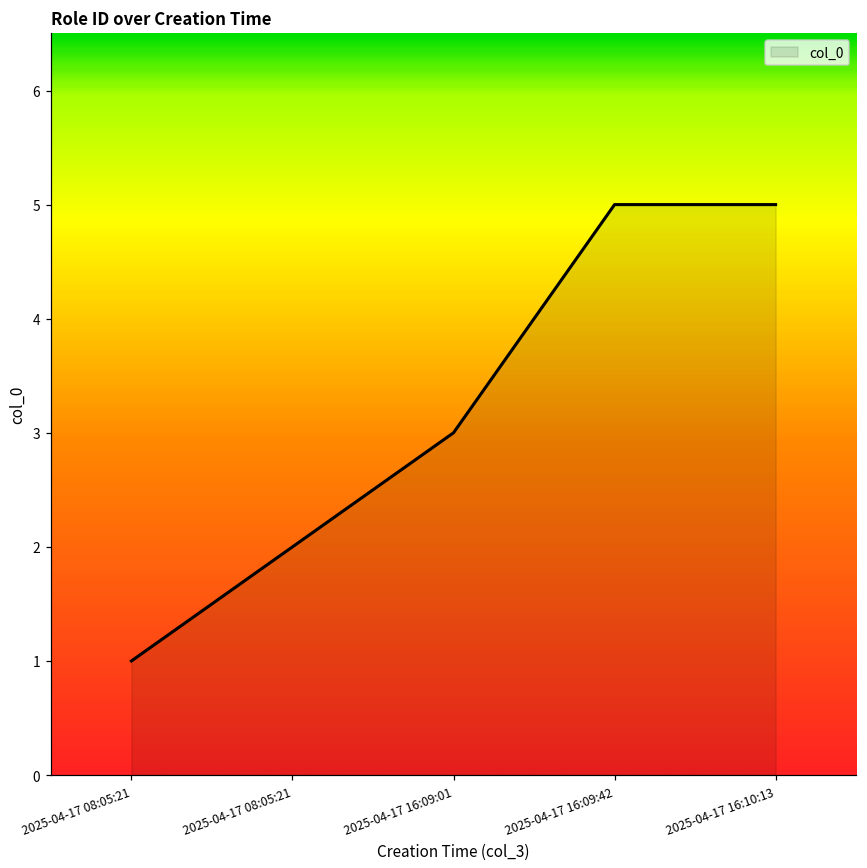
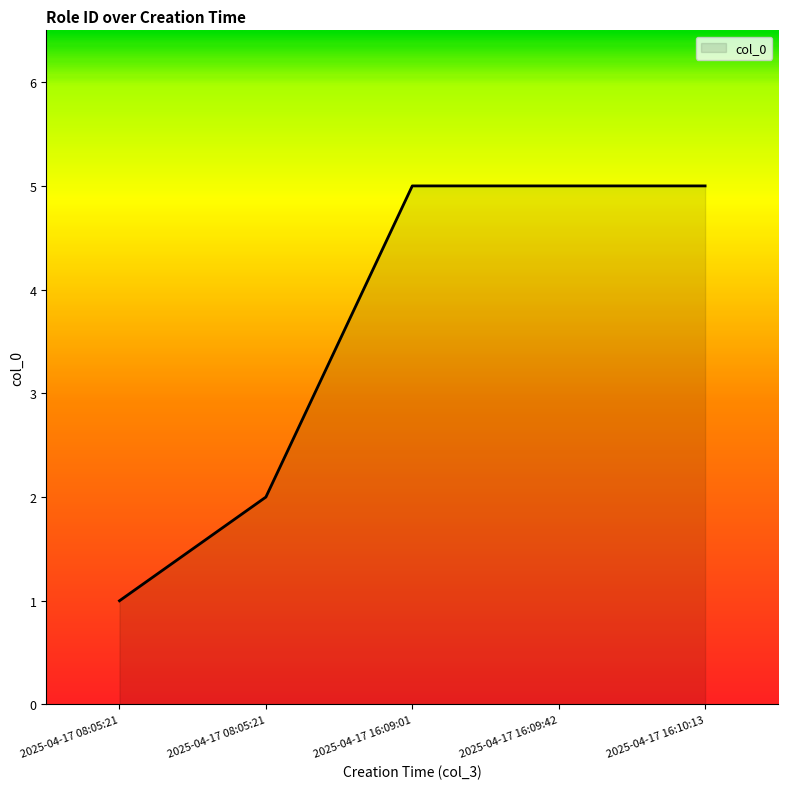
2025-04-17 16:09:01: 3 -> 5
